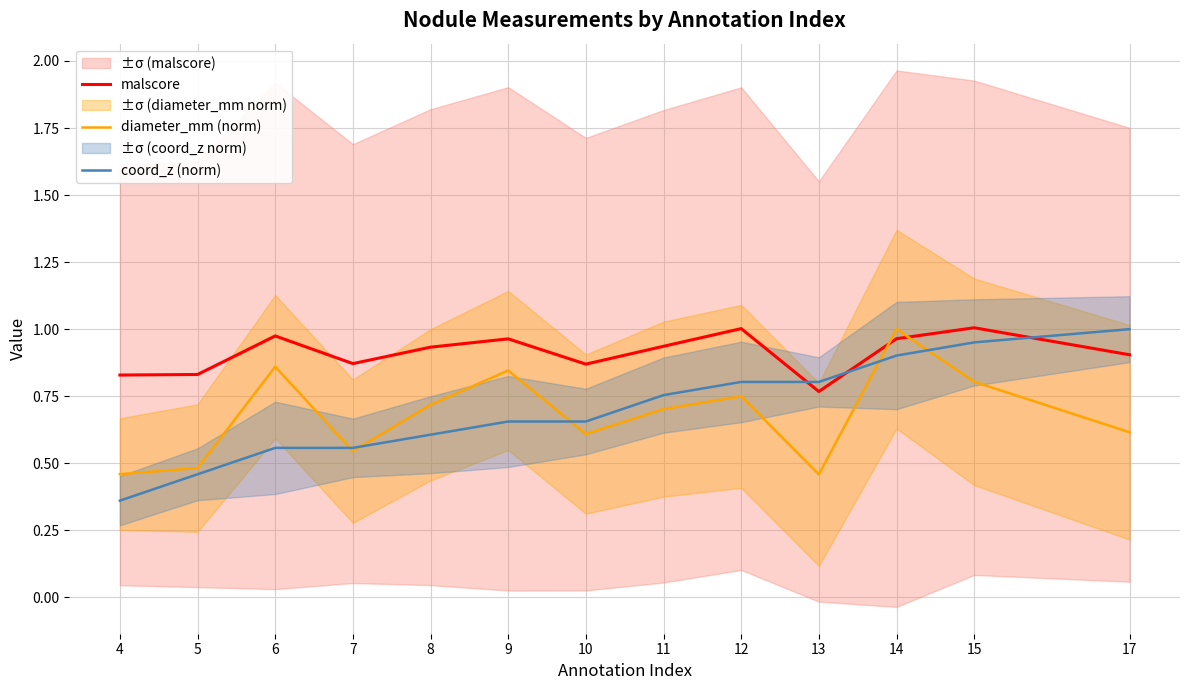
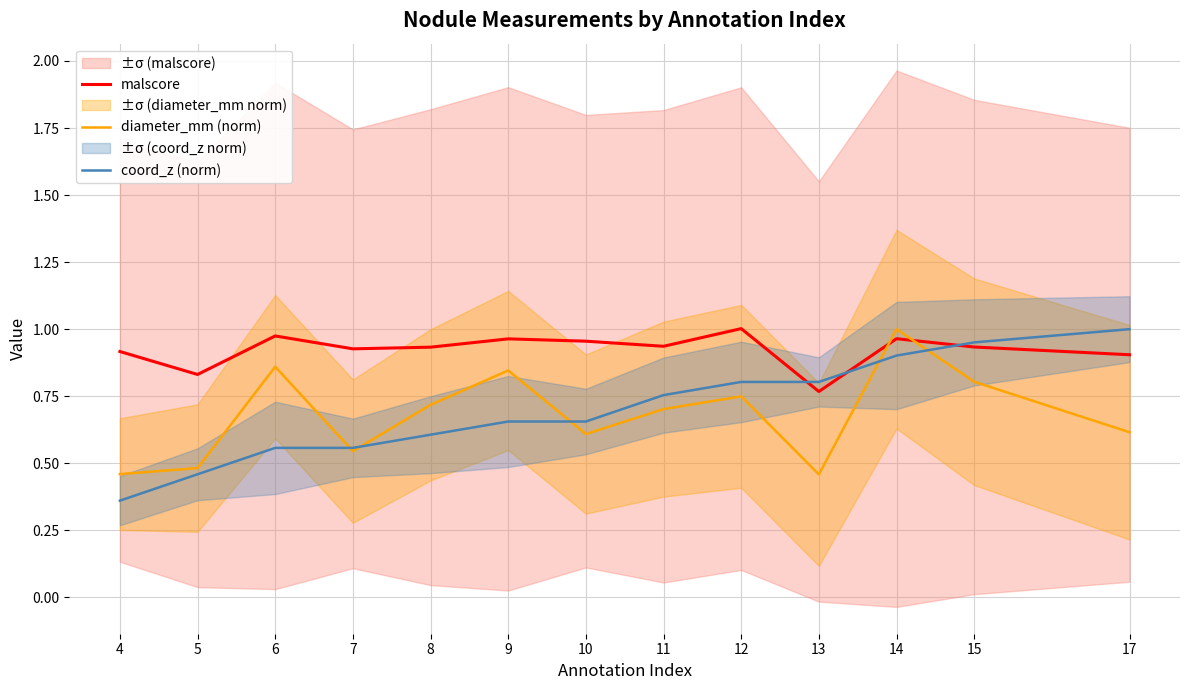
malscore, 4: 0.83 -> 0.92
malscore, 7: 0.87 -> 0.93
malscore, 10: 0.87 -> 0.96
malscore, 15: 1.01 -> 0.93
